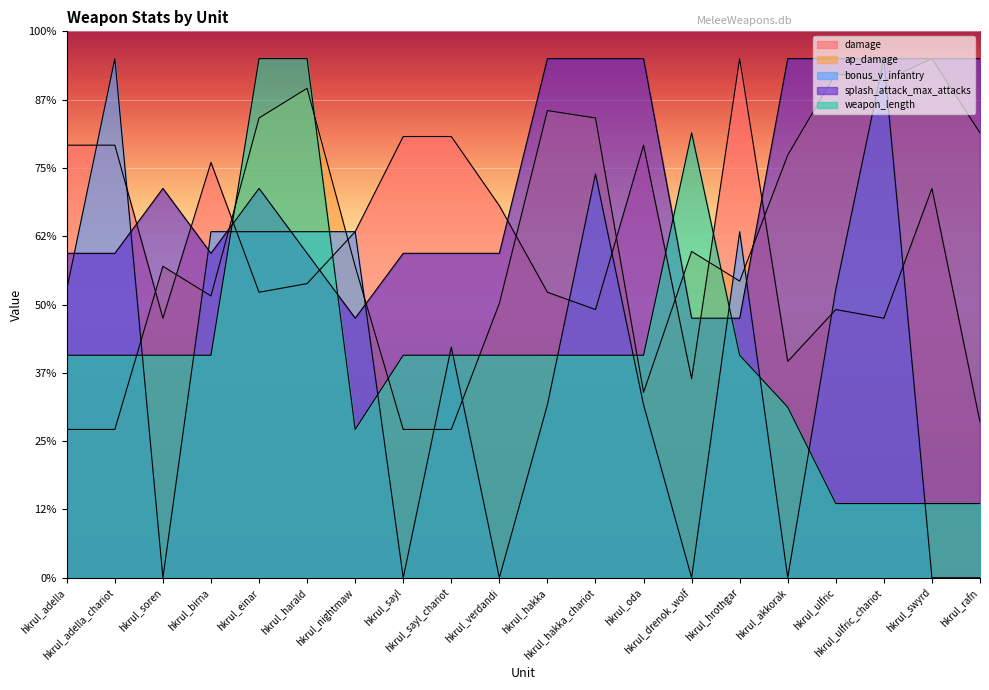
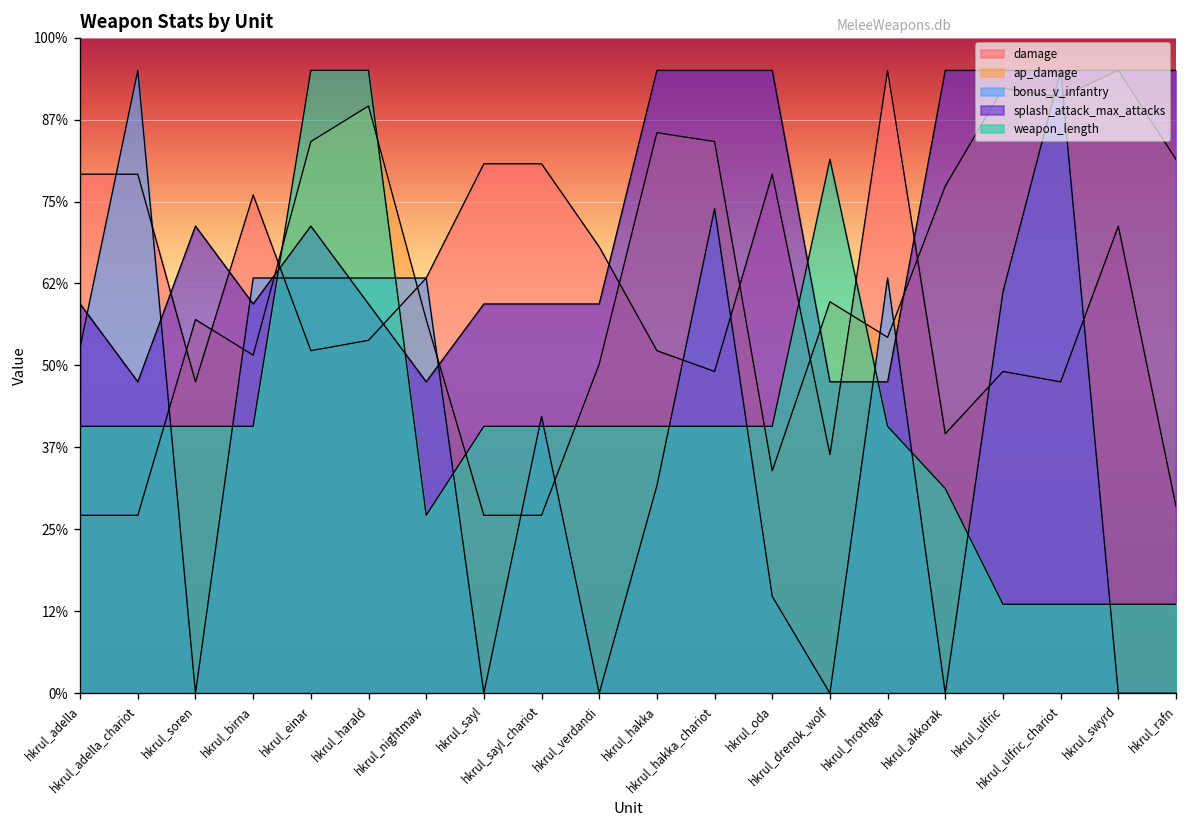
splash_attack_max_attacks, hkrul_adella_chariot: 59% -> 48%
bonus_v_infantry, hkrul_oda: 32% -> 15%
bonus_v_infantry, hkrul_ulfric: 53% -> 61%
